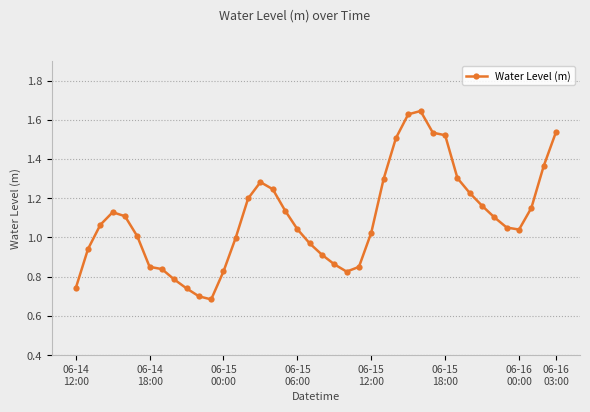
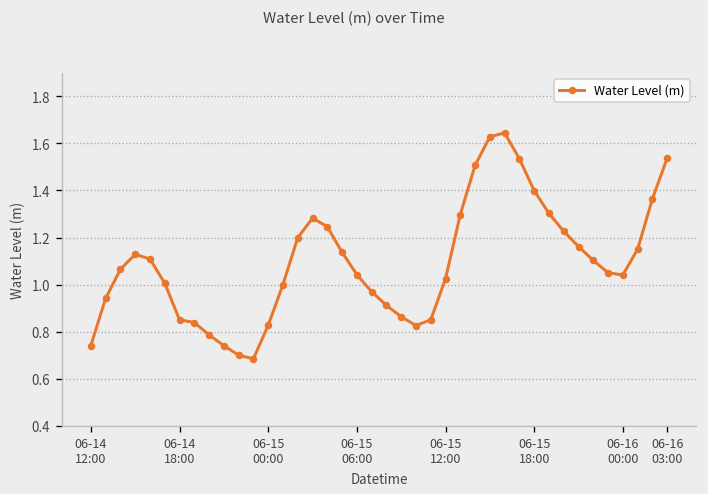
06-15 18:00: 1.52 -> 1.40
